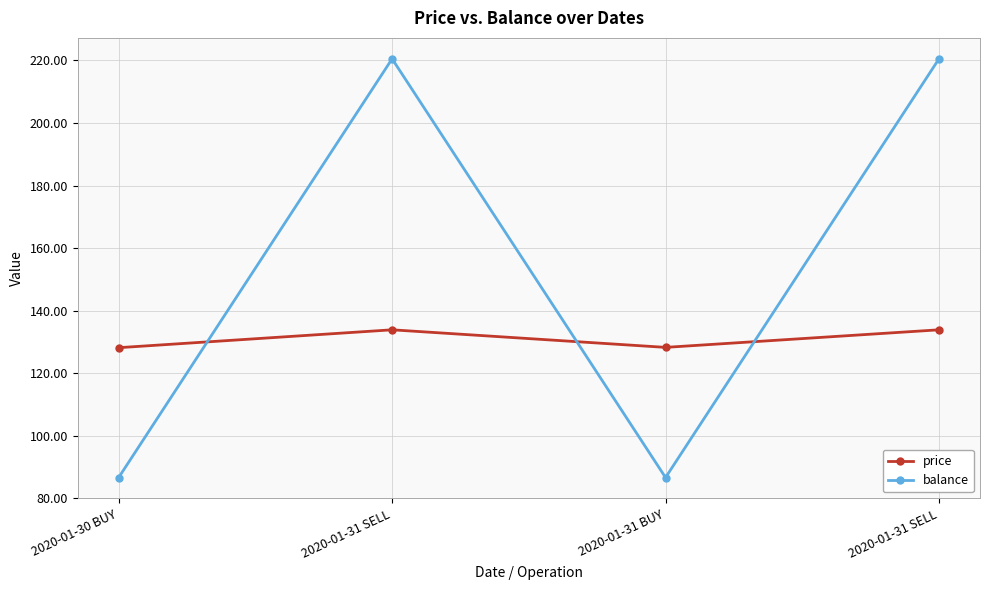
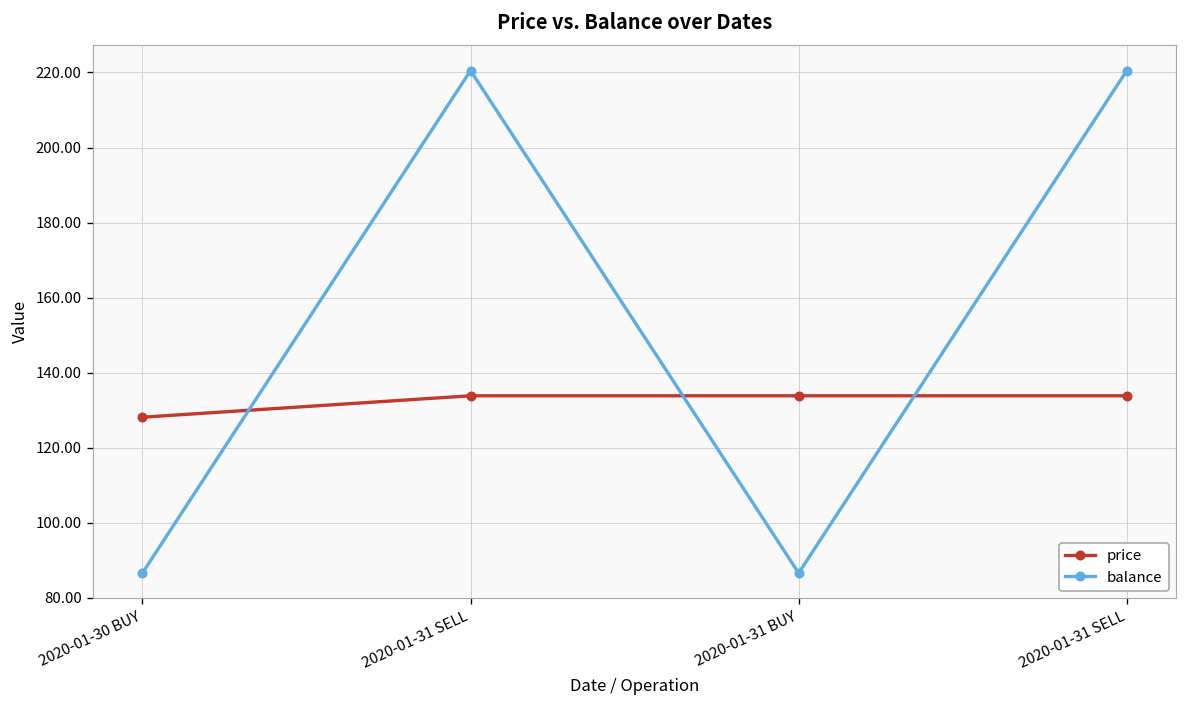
price, 2020-01-31 BUY: 128 -> 134
